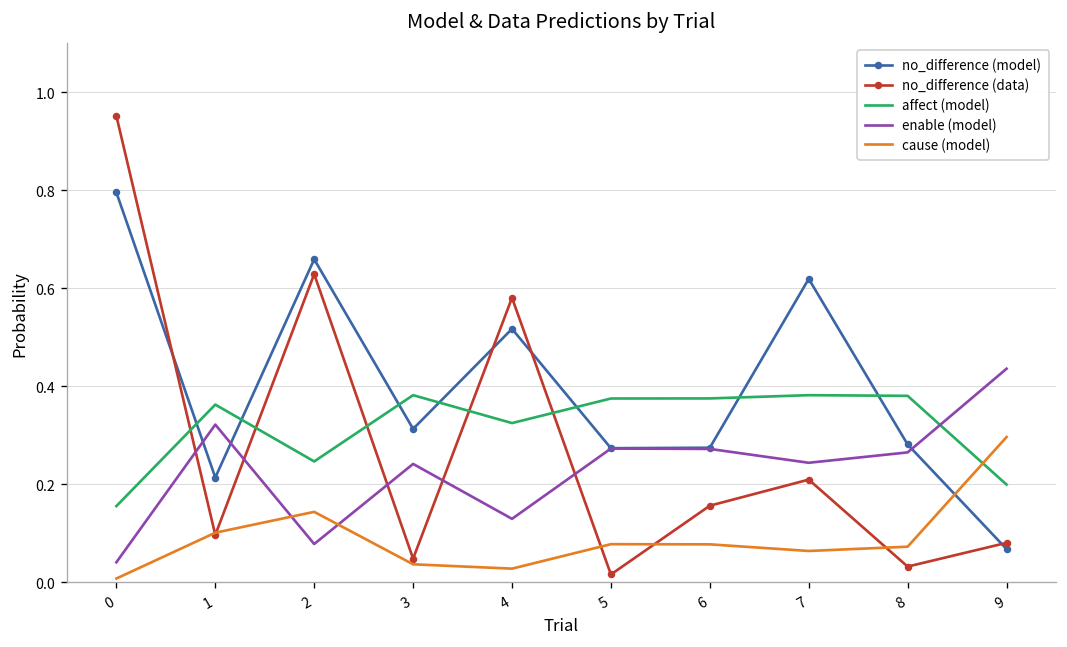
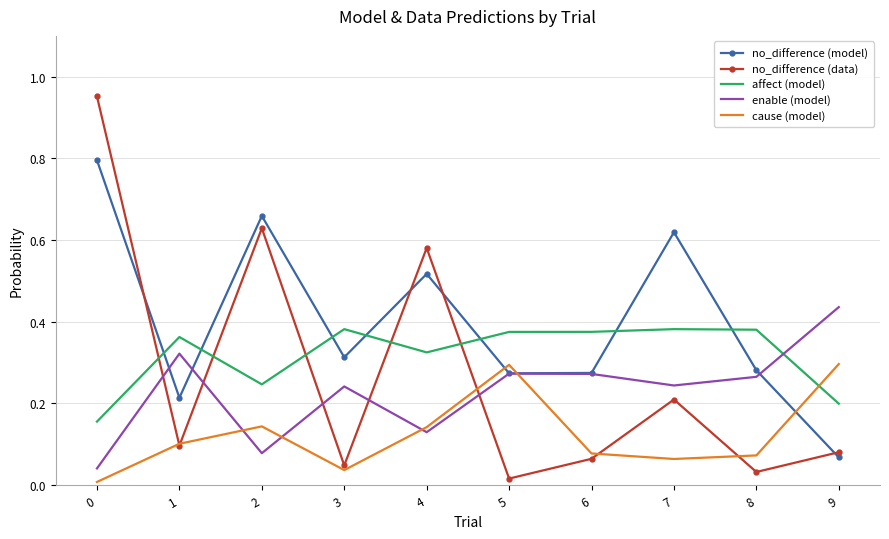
cause (model), 4: 0.03 -> 0.14
cause (model), 5: 0.08 -> 0.29
no_difference (data), 6: 0.16 -> 0.06
